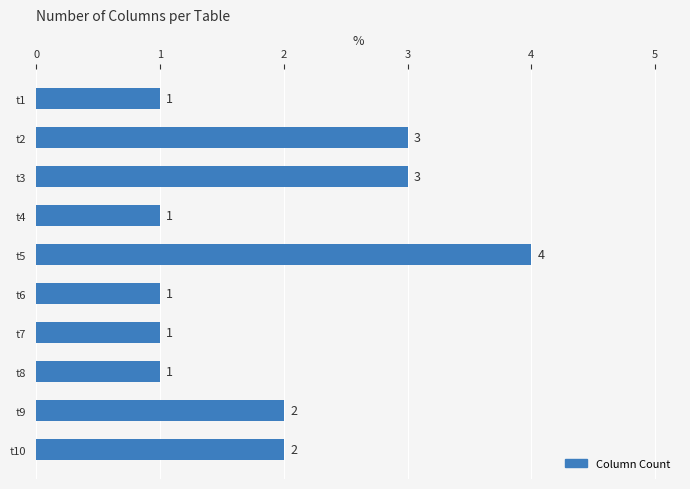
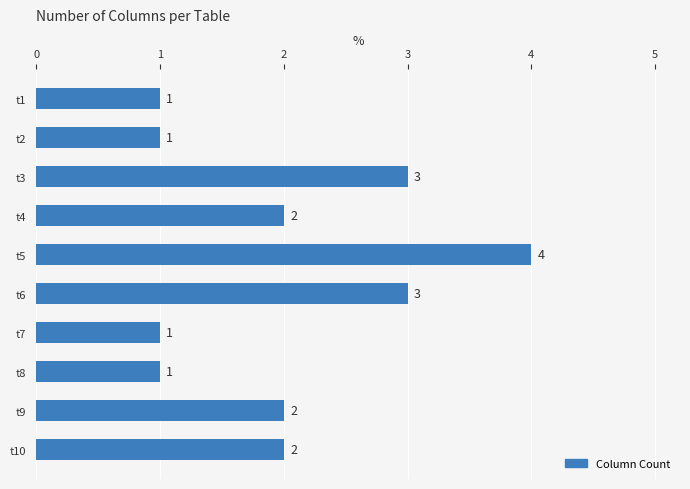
t2: 3 -> 1
t4: 1 -> 2
t6: 1 -> 3
